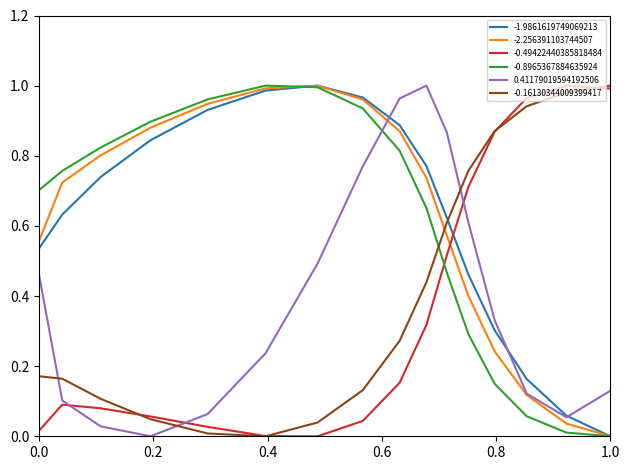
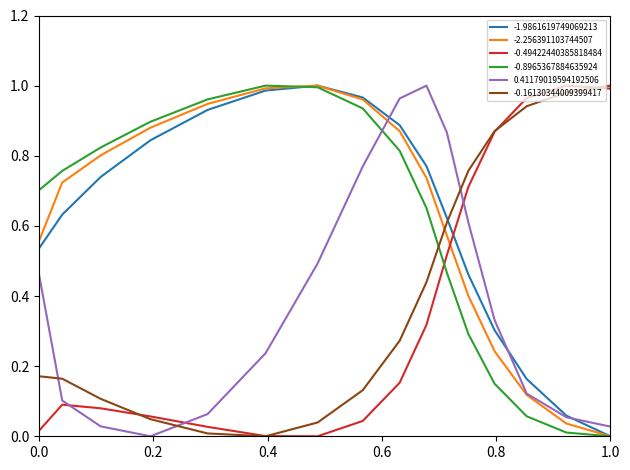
0.41179019594192506, 1.0: 0.13 -> 0.03
